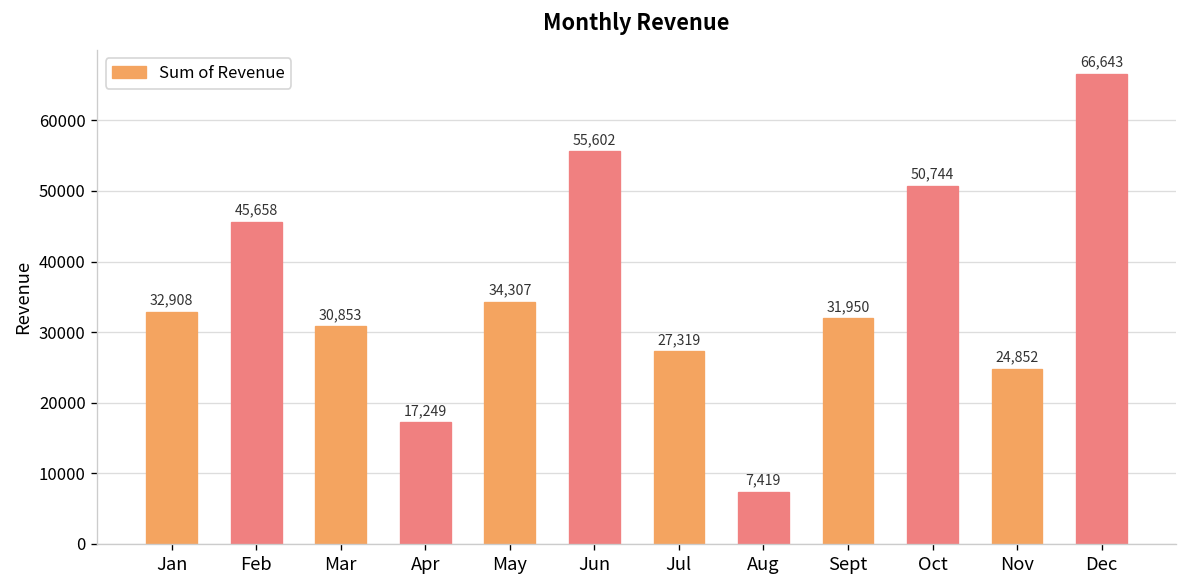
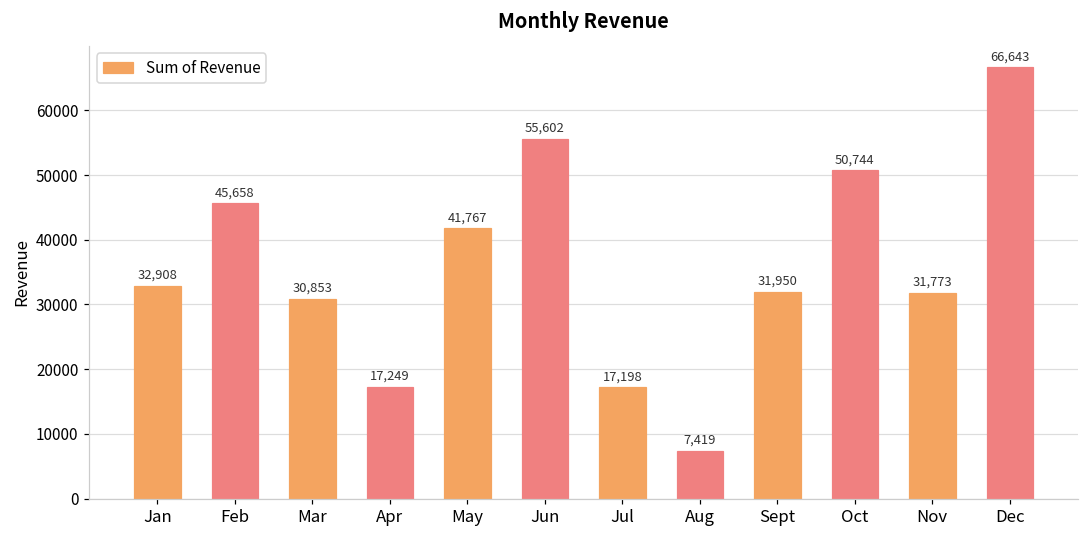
May: 34,307 -> 41,767
Jul: 27,319 -> 17,198
Nov: 24,852 -> 31,773
